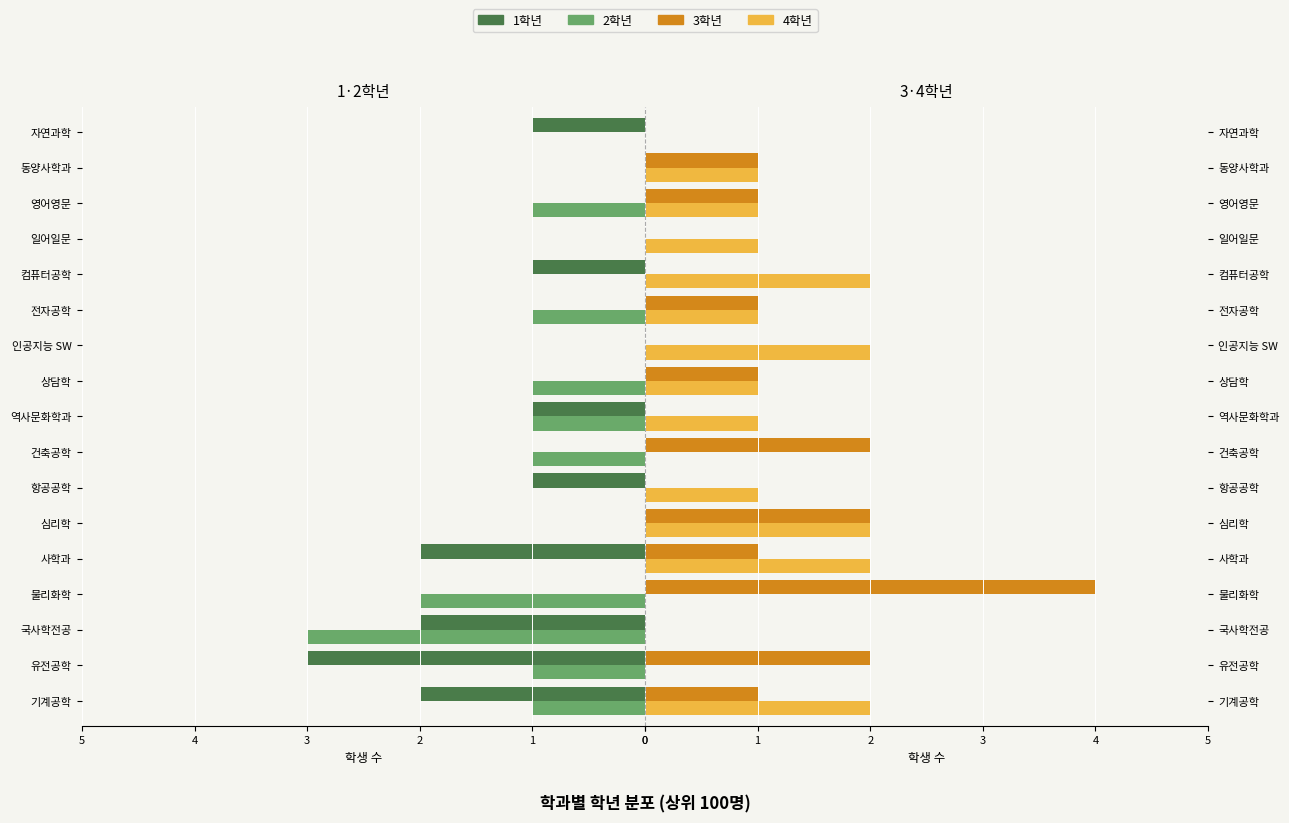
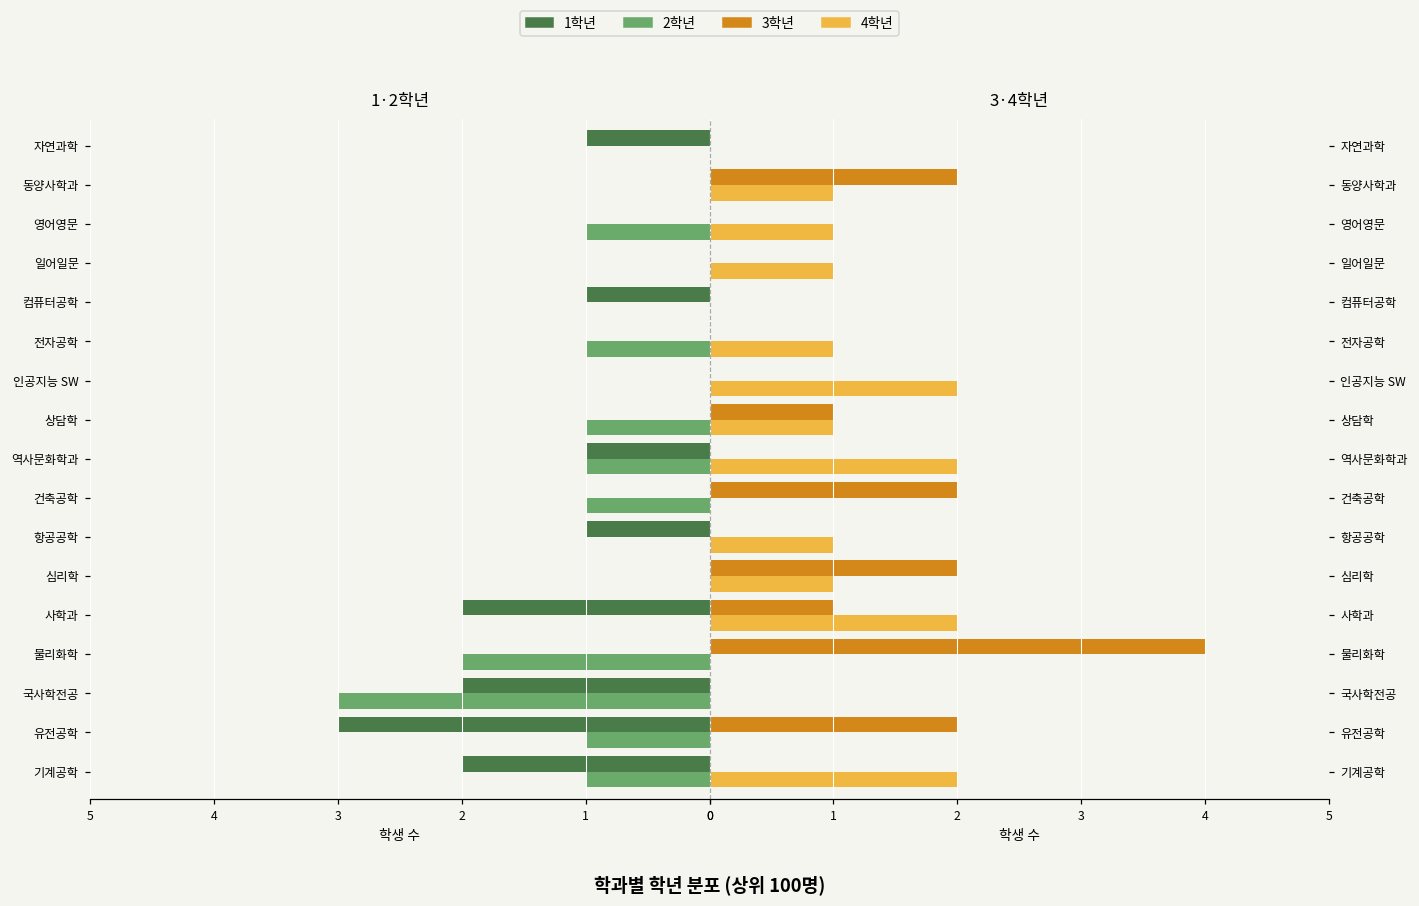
3·4학년, 3학년, 동양사학과: 1 -> 2
3·4학년, 3학년, 영어영문: 1 -> 0
3·4학년, 4학년, 컴퓨터공학: 2 -> 0
3·4학년, 3학년, 전자공학: 1 -> 0
3·4학년, 4학년, 역사문화학과: 1 -> 2
3·4학년, 4학년, 심리학: 2 -> 1
3·4학년, 3학년, 기계공학: 1 -> 0
